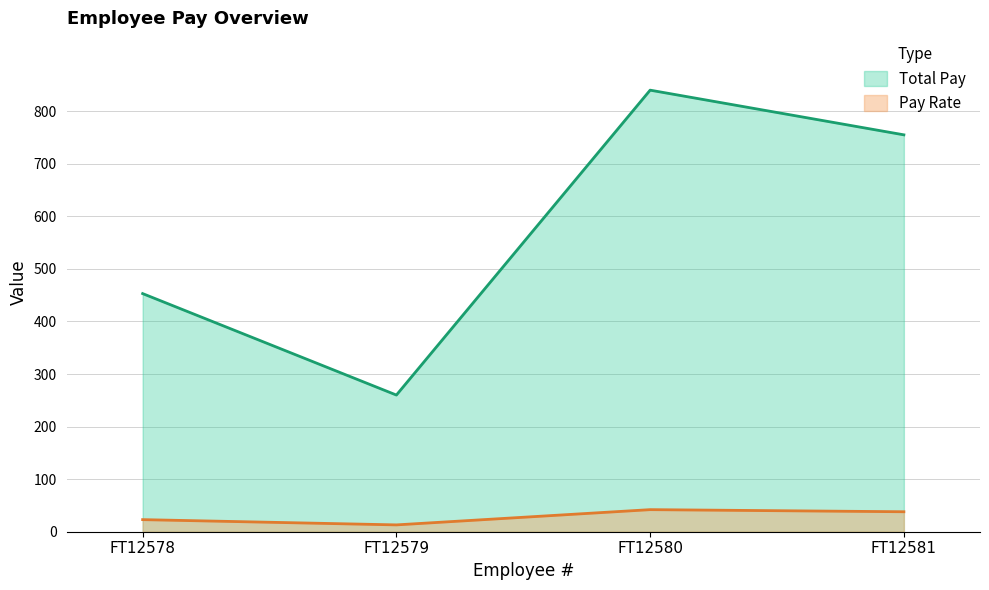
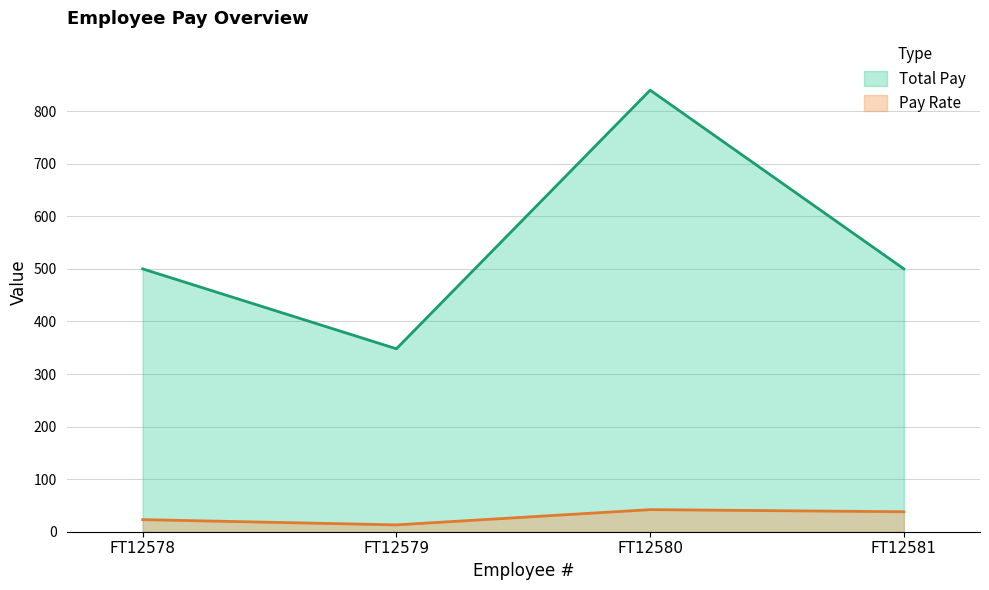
Total Pay, FT12578: 450 -> 500
Total Pay, FT12579: 260 -> 350
Total Pay, FT12581: 760 -> 500
